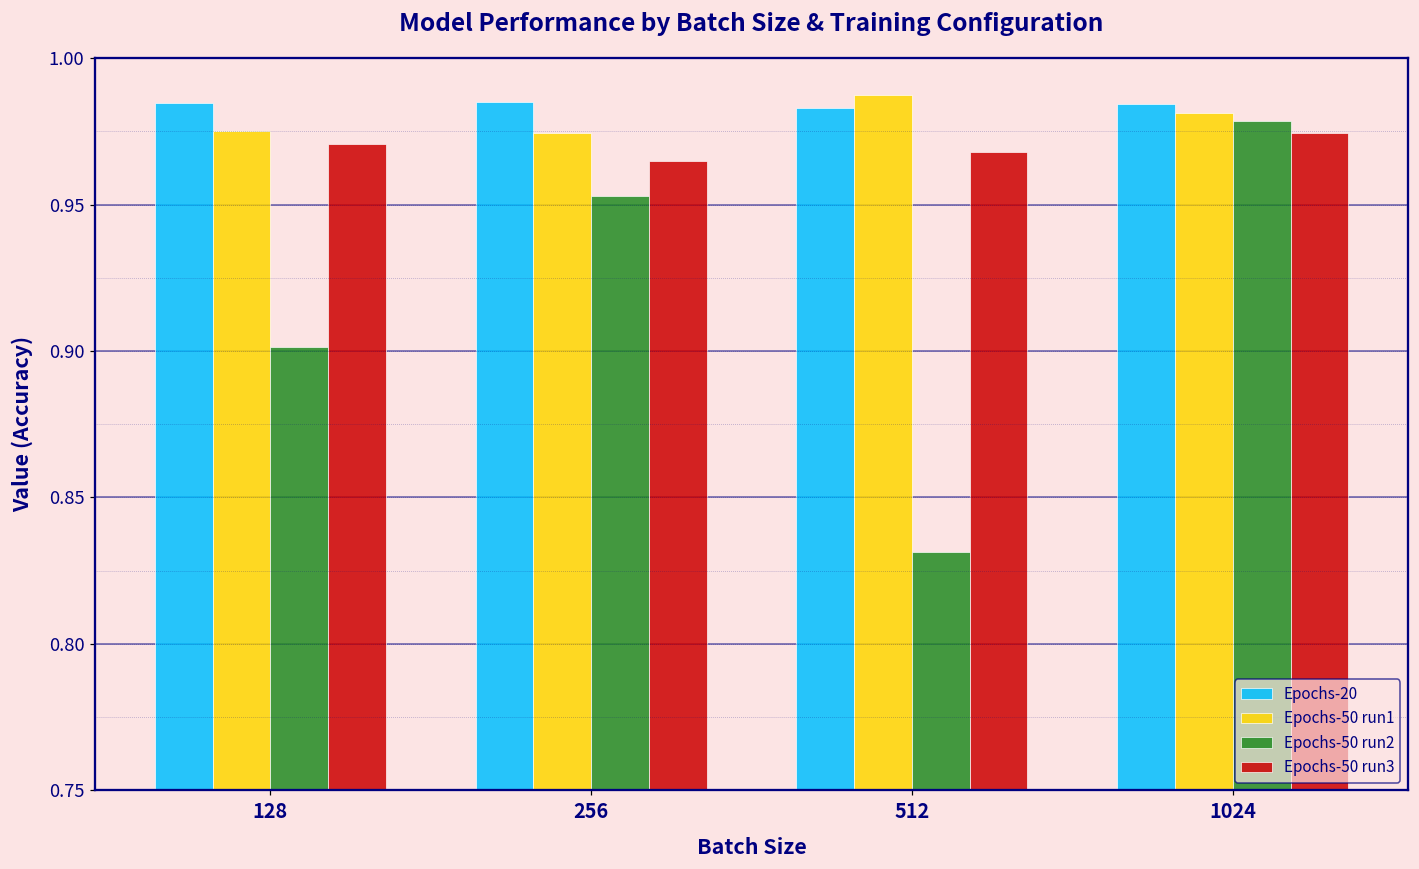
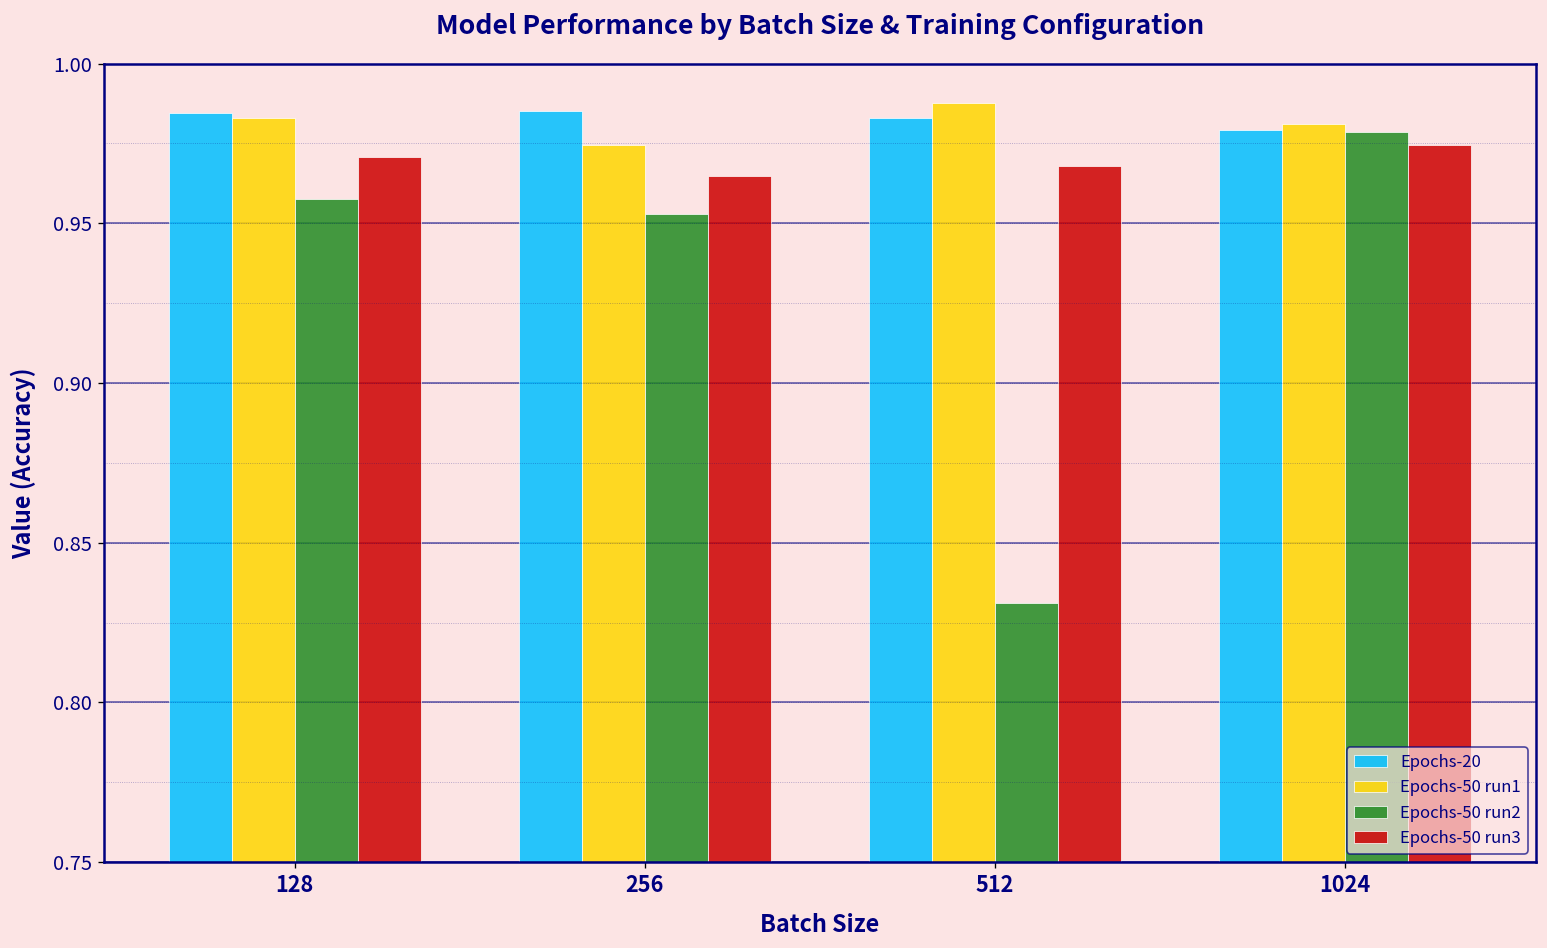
Epochs-50 run1, 128: 0.975 -> 0.983
Epochs-50 run2, 128: 0.901 -> 0.958
Epochs-20, 1024: 0.984 -> 0.979
